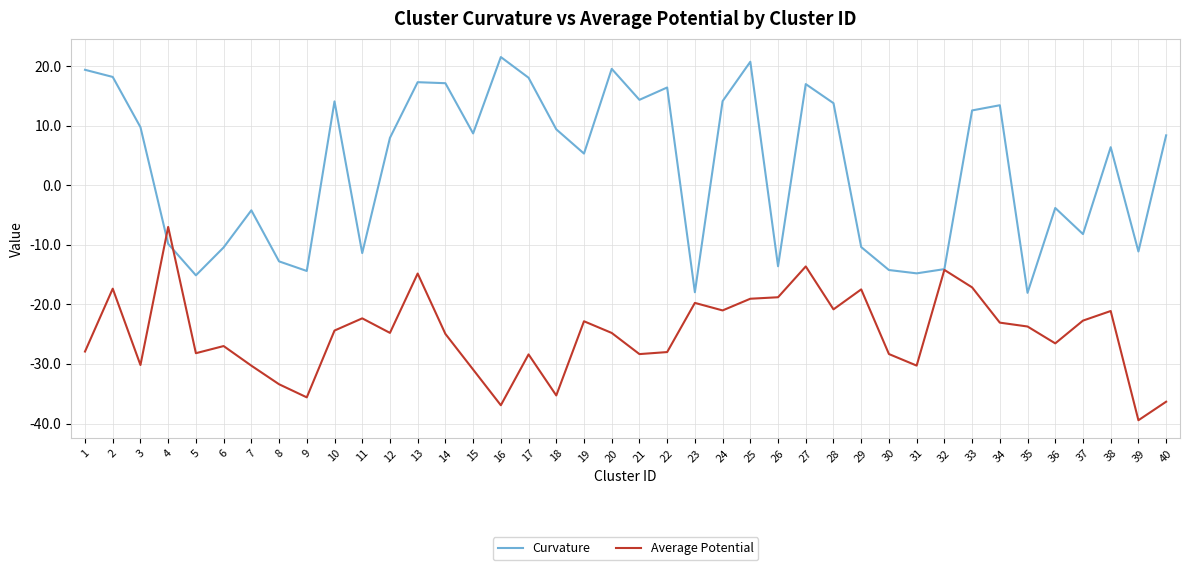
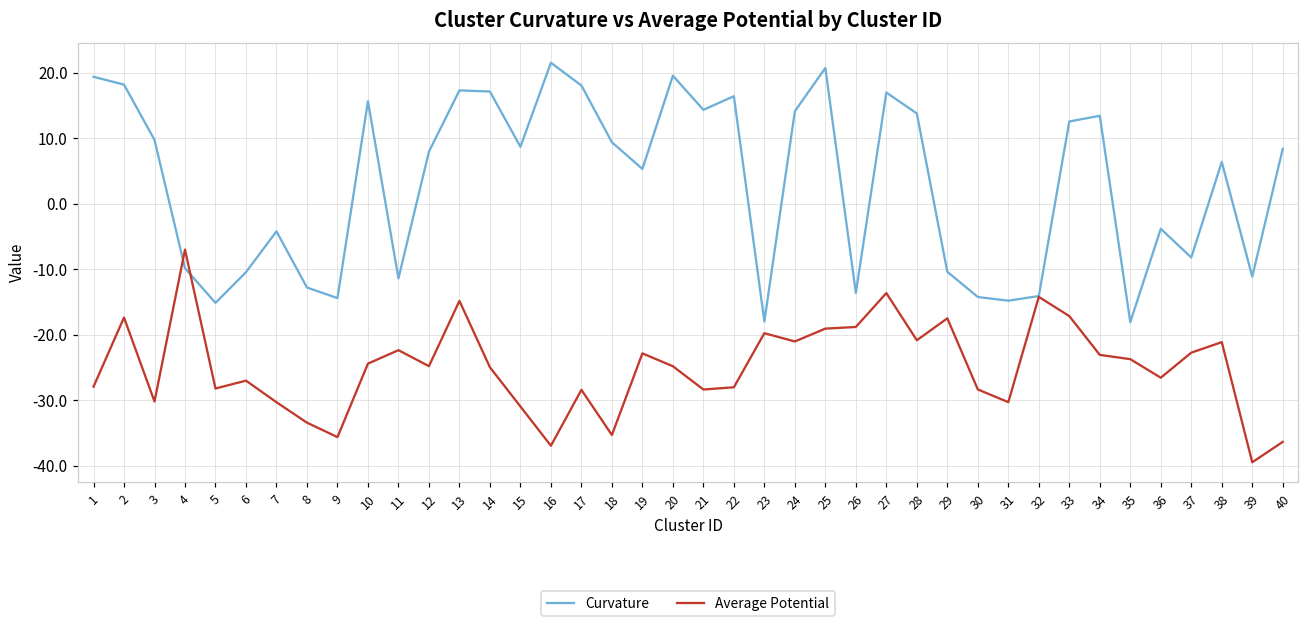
Curvature, 10: 14 -> 16
